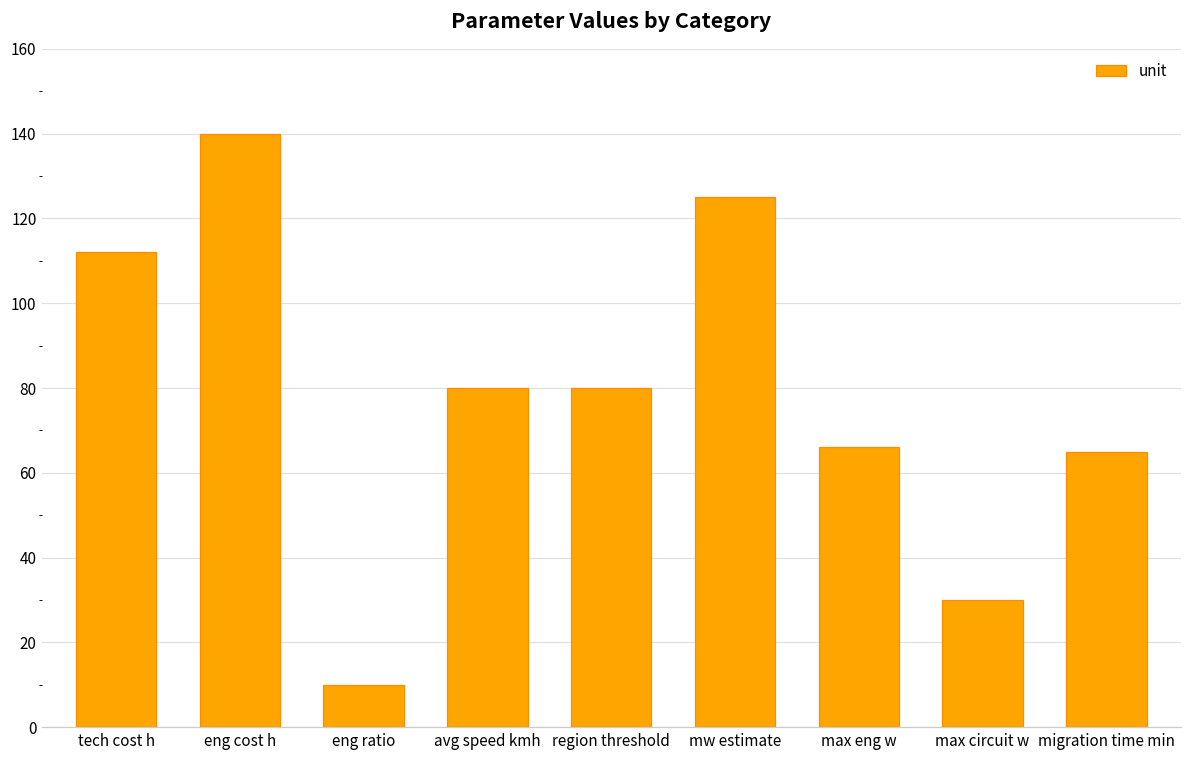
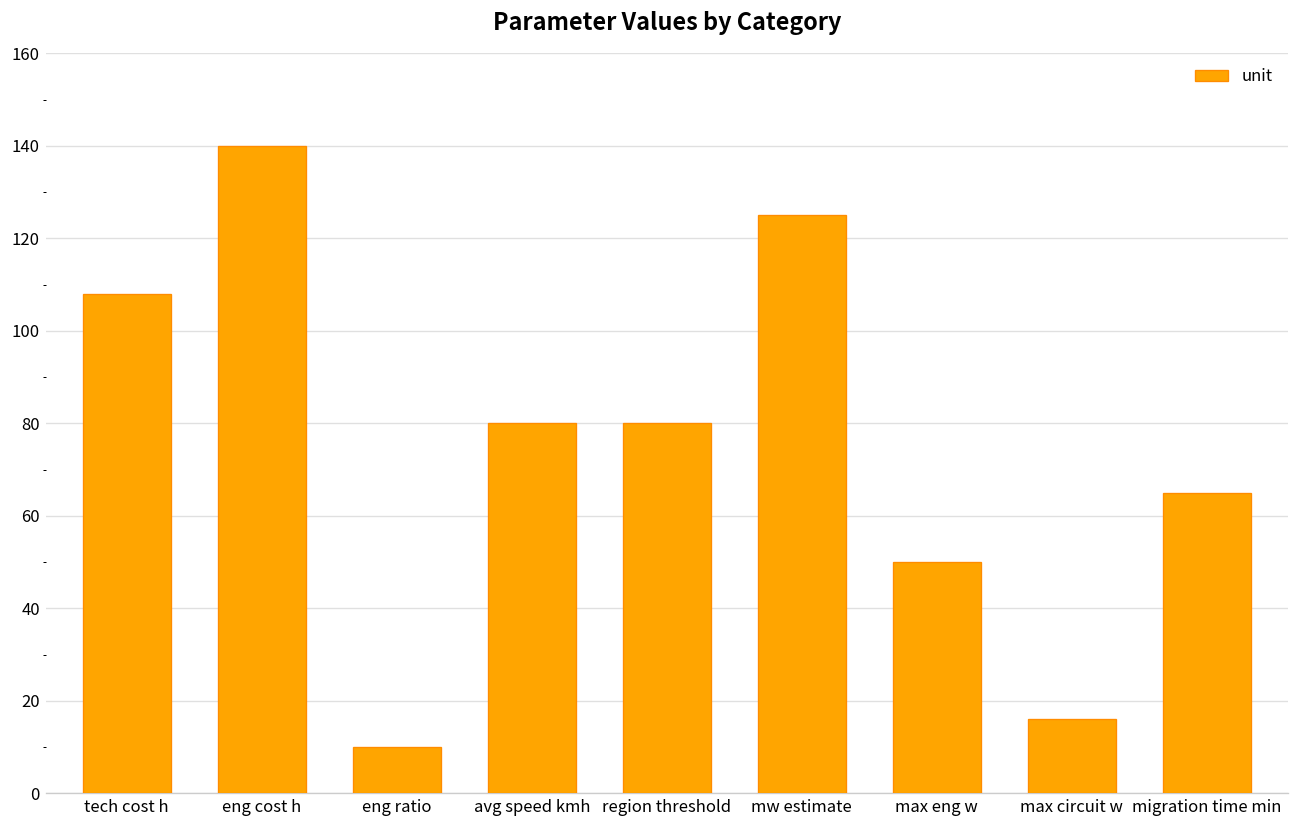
tech cost h: 112 -> 108
max eng w: 66 -> 50
max circuit w: 30 -> 16
